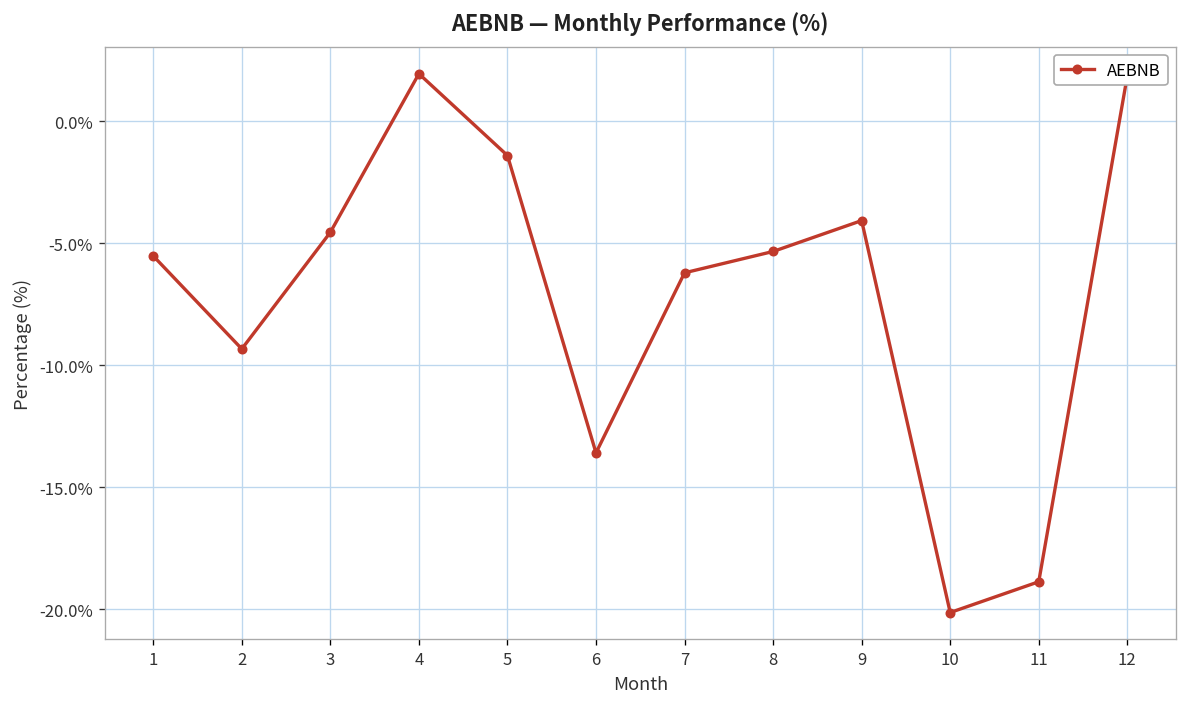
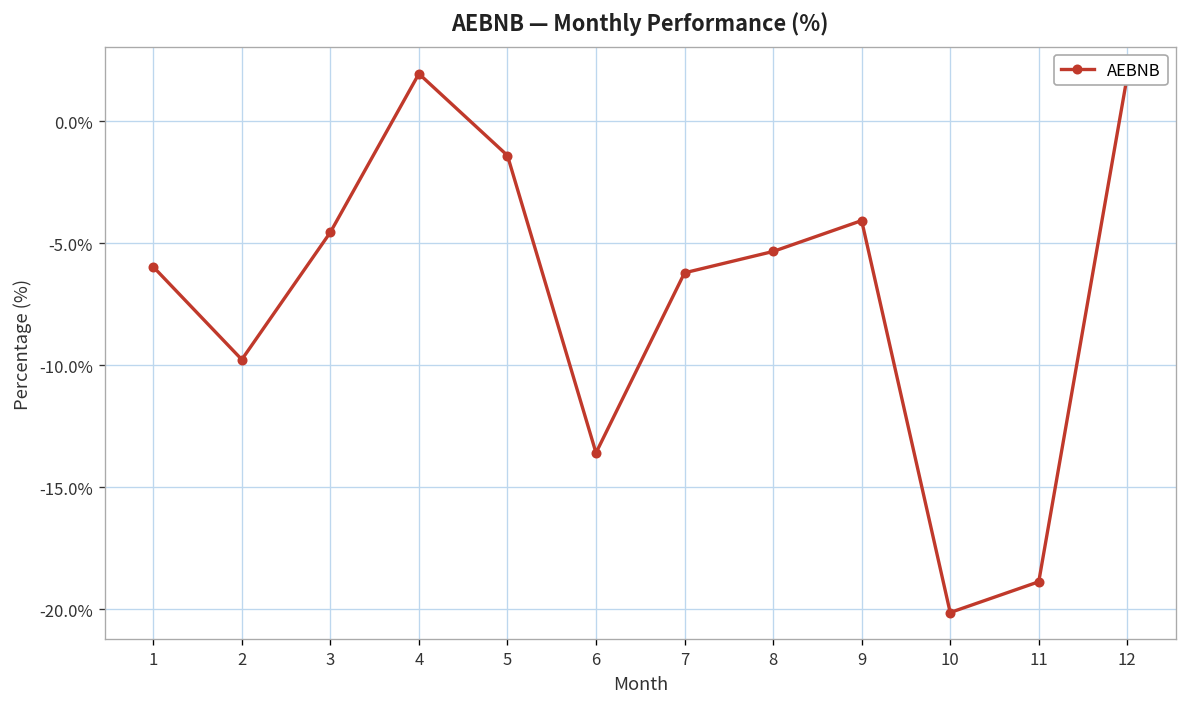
1: -5.5% -> -6.0%
2: -9.3% -> -9.8%
